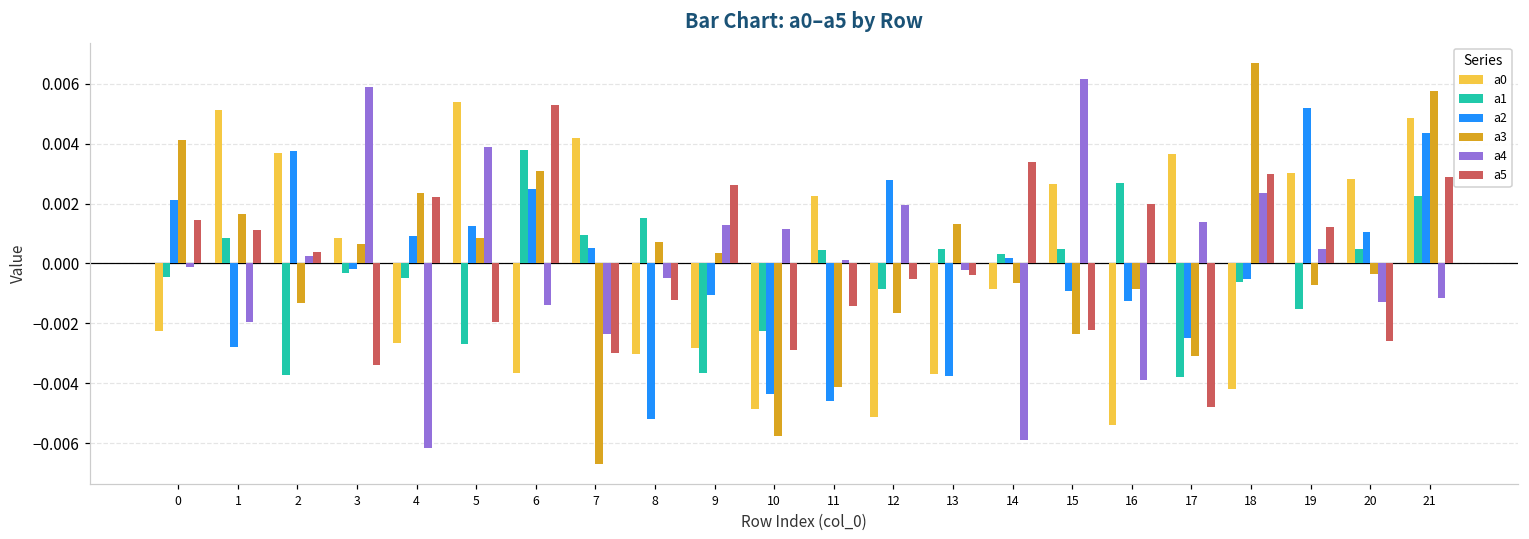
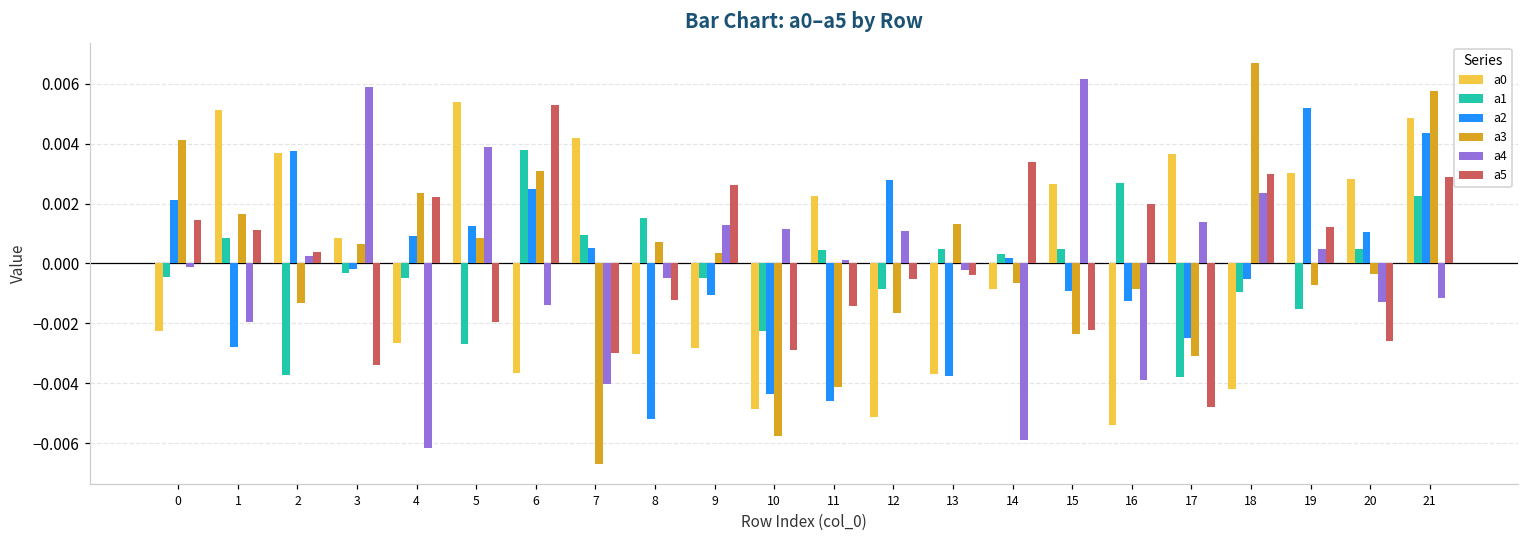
a4, 7: -0.0024 -> -0.0040
a1, 9: -0.0036 -> -0.0005
a4, 12: 0.0020 -> 0.0011
a1, 18: -0.0006 -> -0.0010
